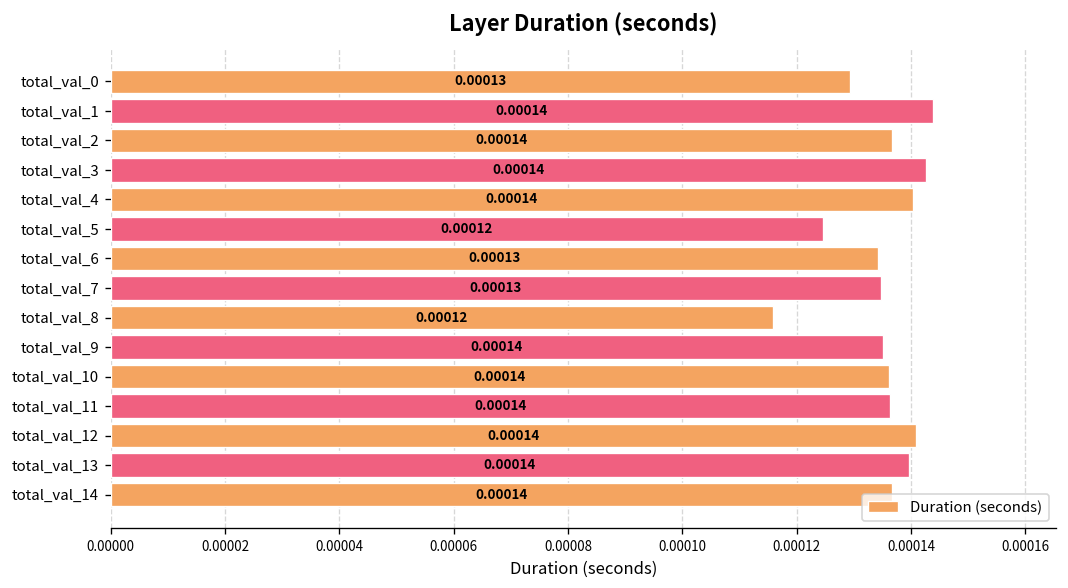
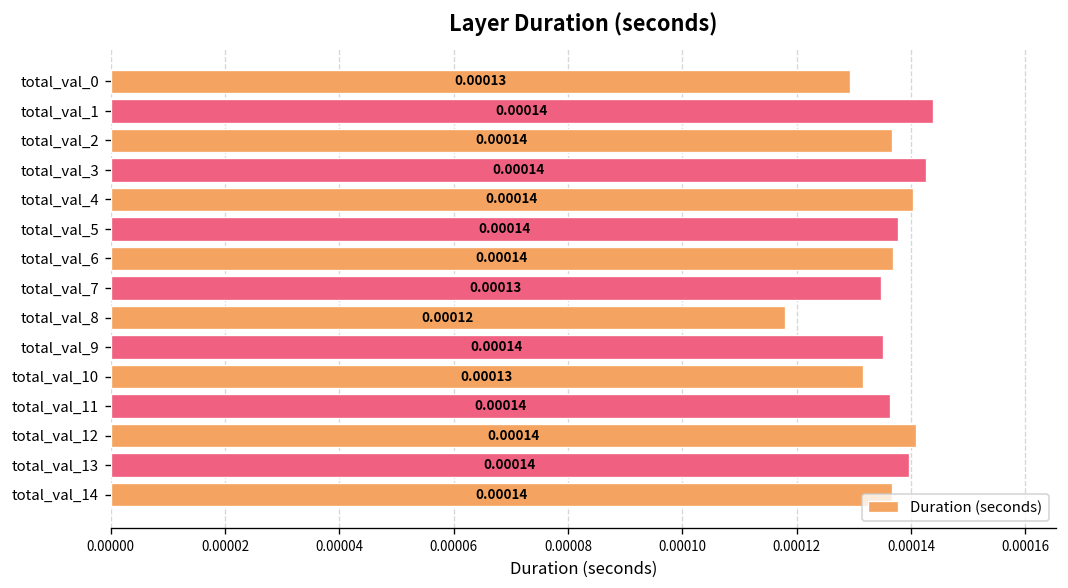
total_val_5: 0.00012 -> 0.00014
total_val_6: 0.00013 -> 0.00014
total_val_8: 0.000116 -> 0.000118
total_val_10: 0.00014 -> 0.00013
